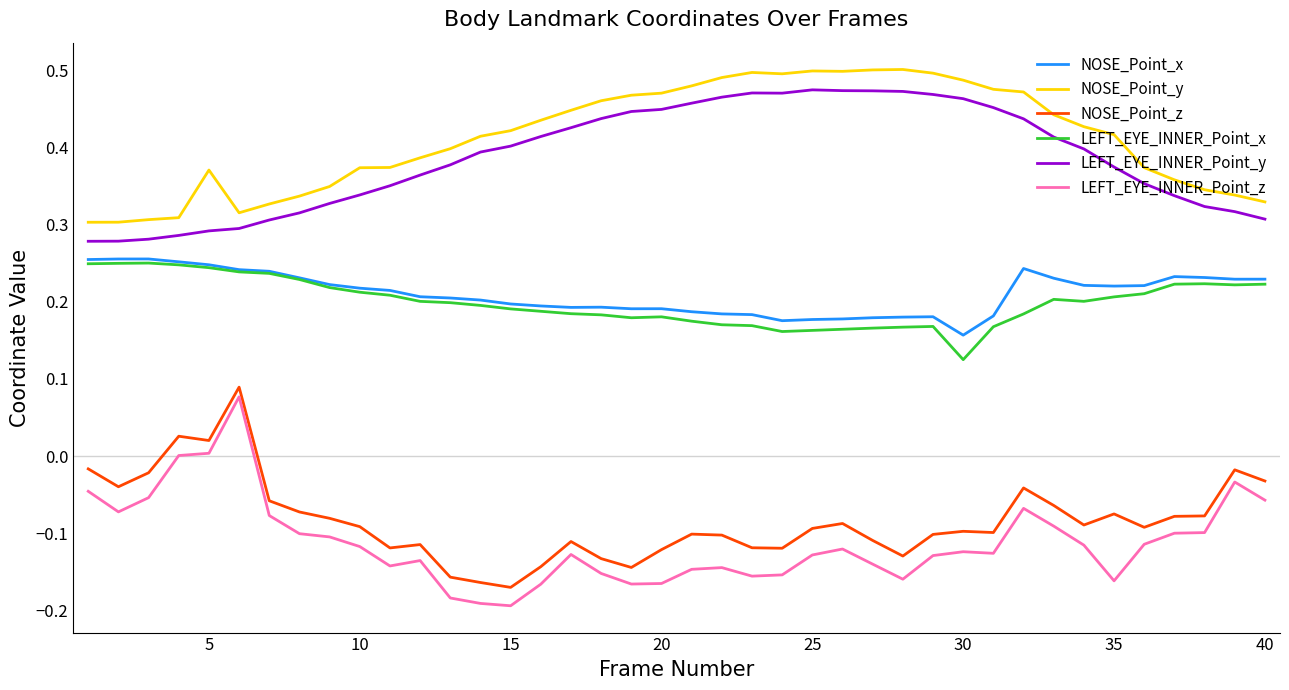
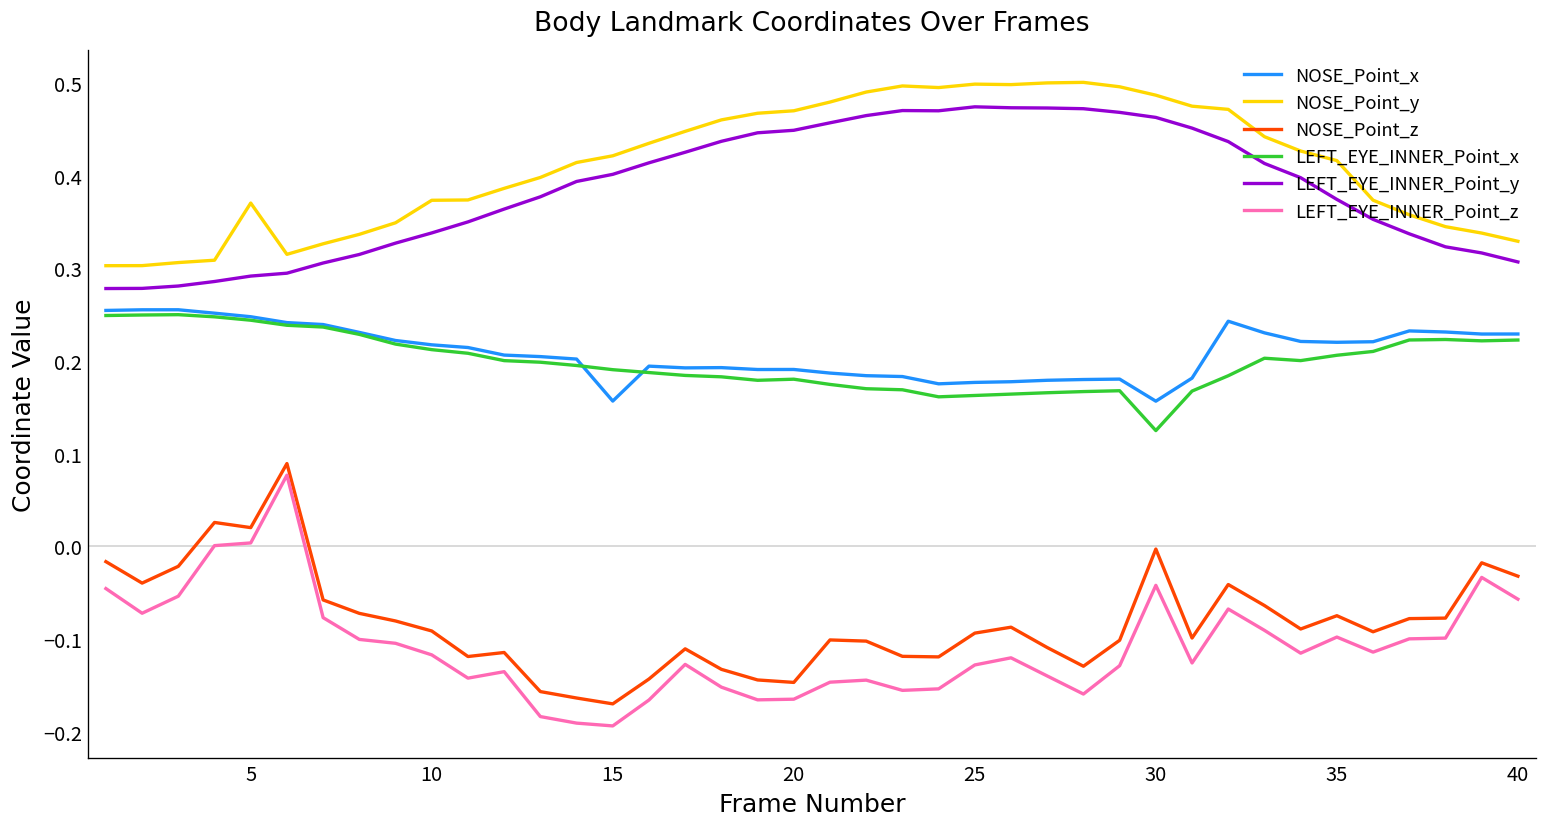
NOSE_Point_x, 15: 0.20 -> 0.16
NOSE_Point_z, 20: -0.12 -> -0.15
NOSE_Point_z, 30: -0.10 -> 0.00
LEFT_EYE_INNER_Point_z, 30: -0.12 -> -0.04
LEFT_EYE_INNER_Point_z, 35: -0.16 -> -0.10
